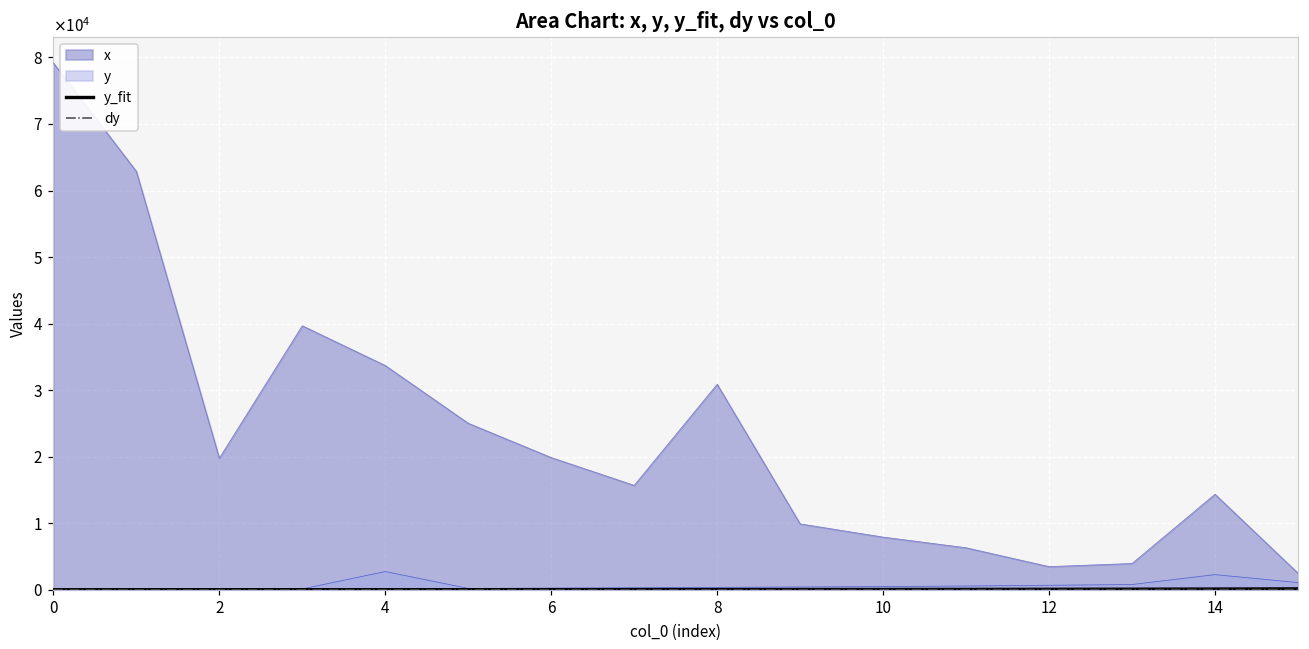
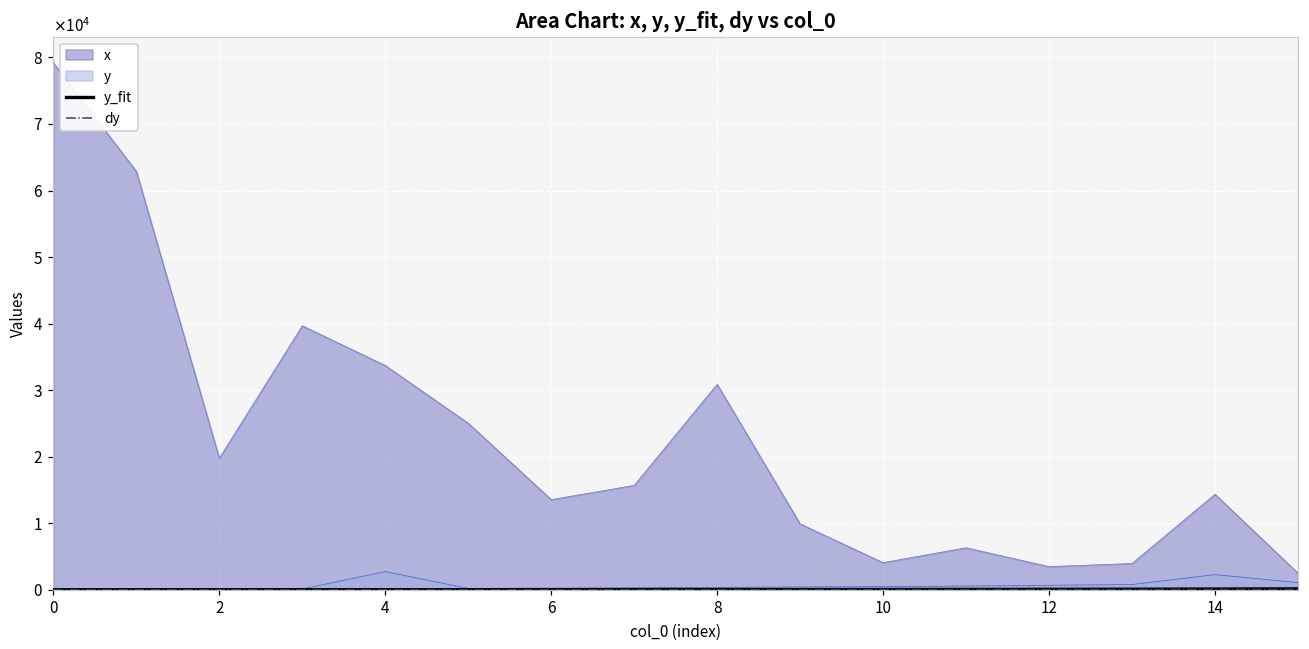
x, 6: 20000 -> 14000
x, 10: 8000 -> 4000
